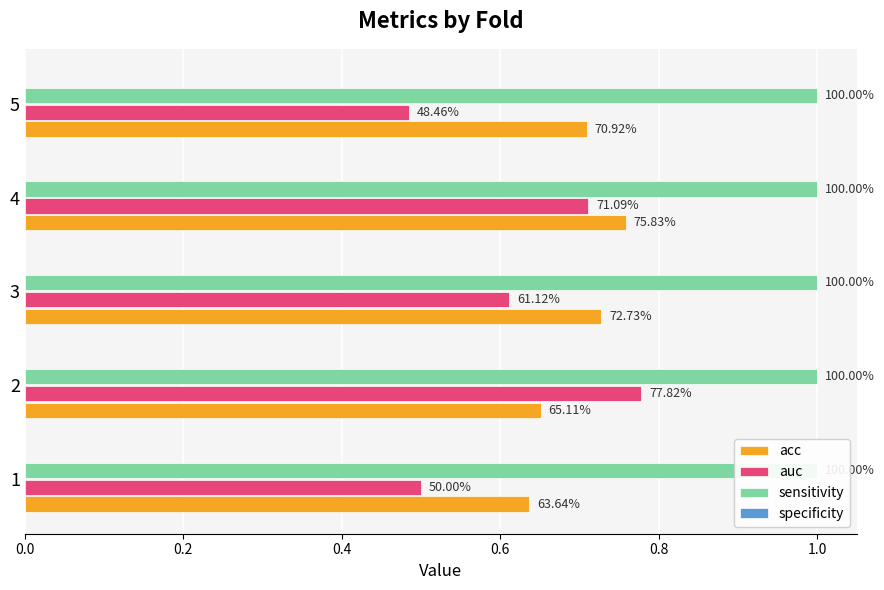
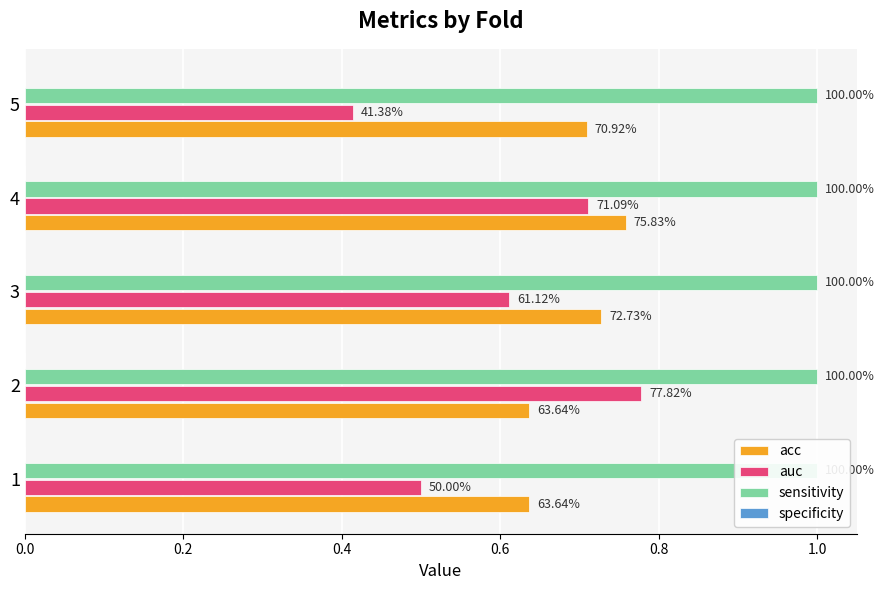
auc, 5: 48.46% -> 41.38%
acc, 2: 65.11% -> 63.64%
